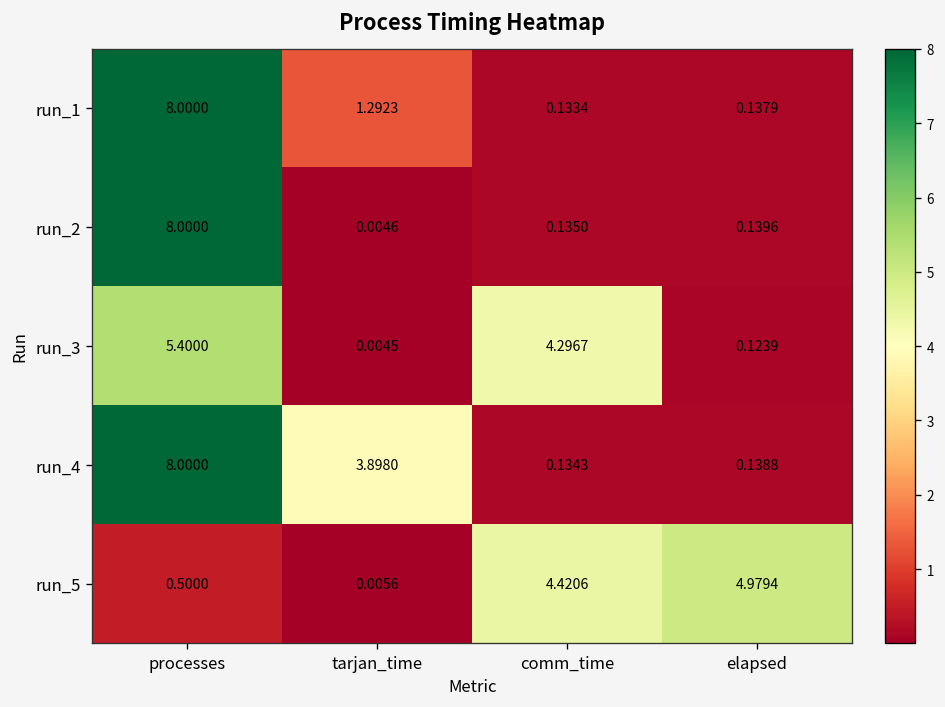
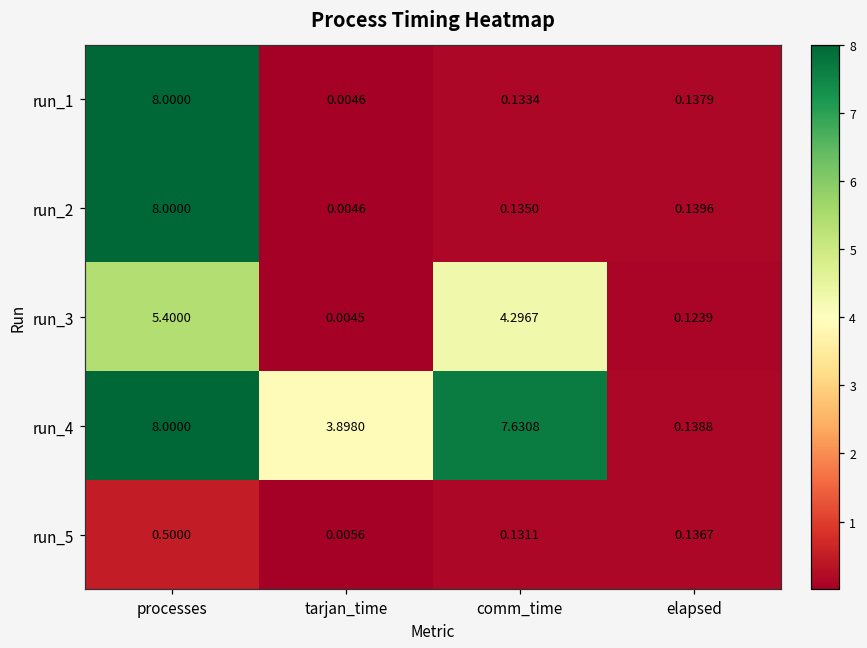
run_1, tarjan_time: 1.2923 -> 0.0046
run_4, comm_time: 0.1343 -> 7.6308
run_5, comm_time: 4.4206 -> 0.1311
run_5, elapsed: 4.9794 -> 0.1367
